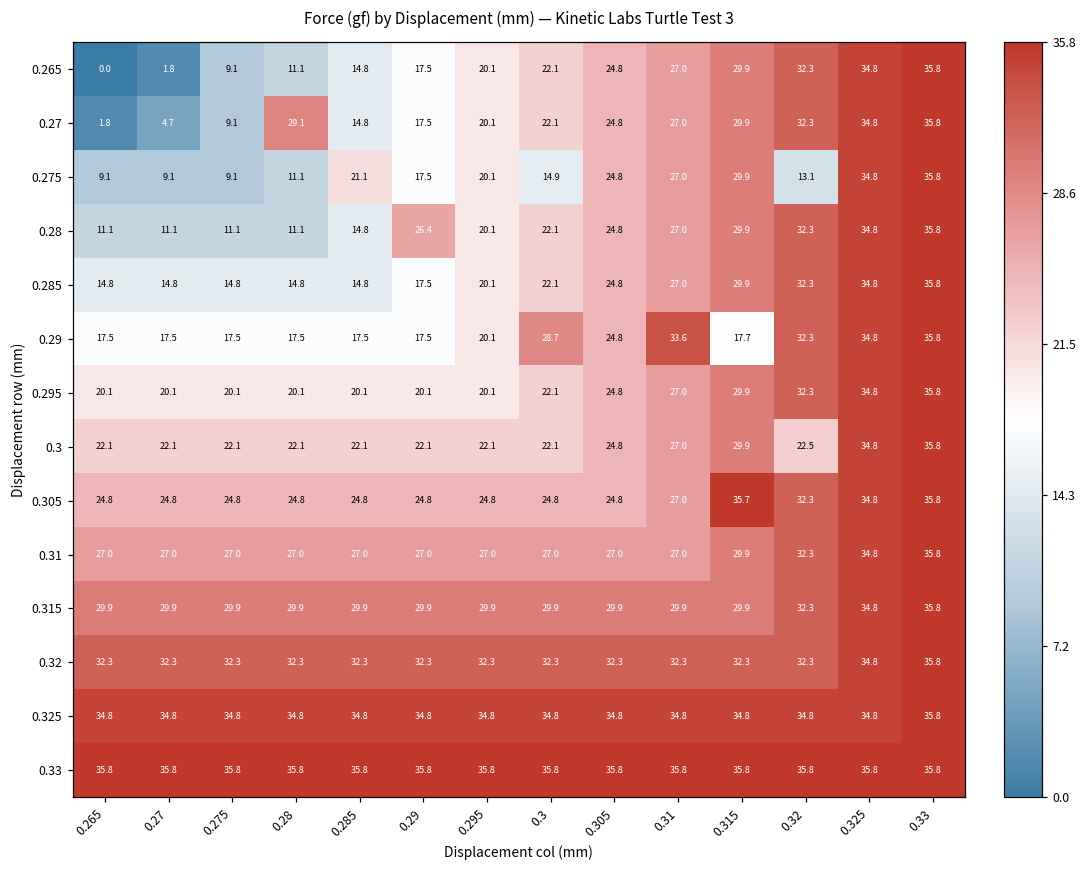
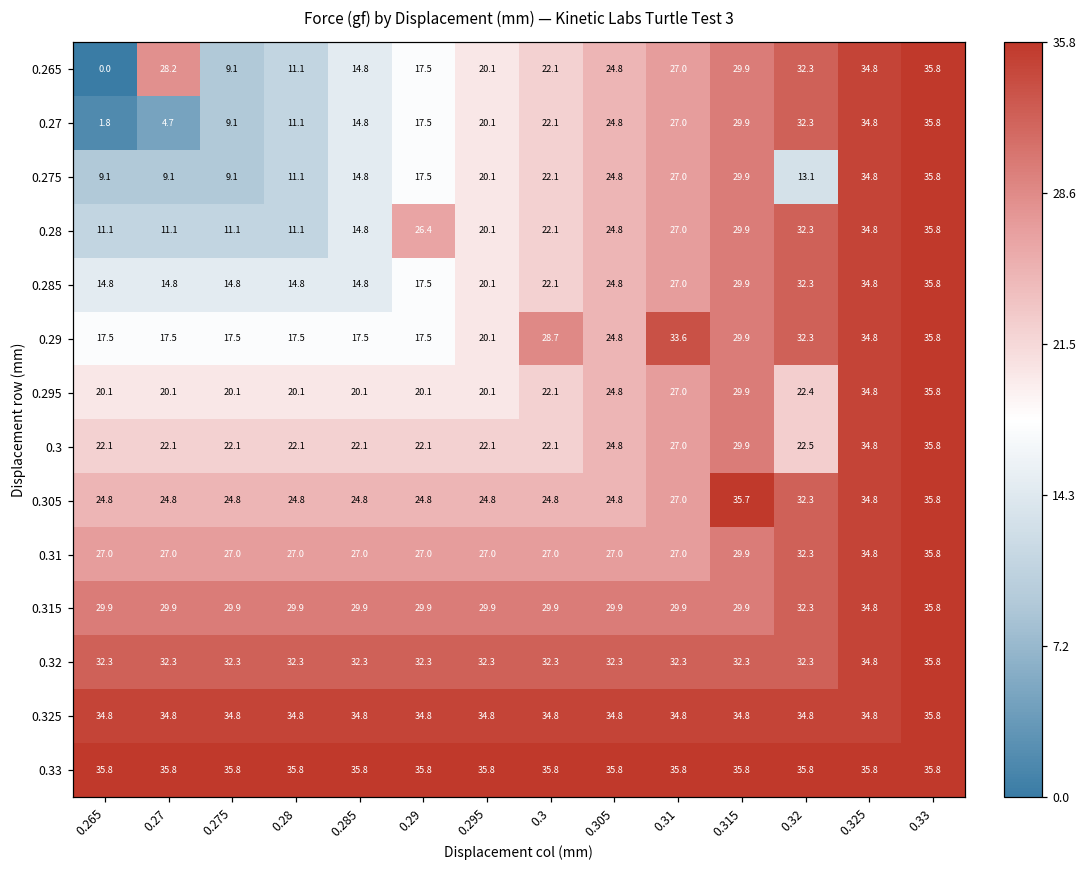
0.265, 0.27: 1.8 -> 28.2
0.27, 0.28: 29.1 -> 11.1
0.275, 0.285: 21.1 -> 14.8
0.275, 0.3: 14.9 -> 22.1
0.29, 0.315: 17.7 -> 29.9
0.295, 0.32: 32.3 -> 22.4
